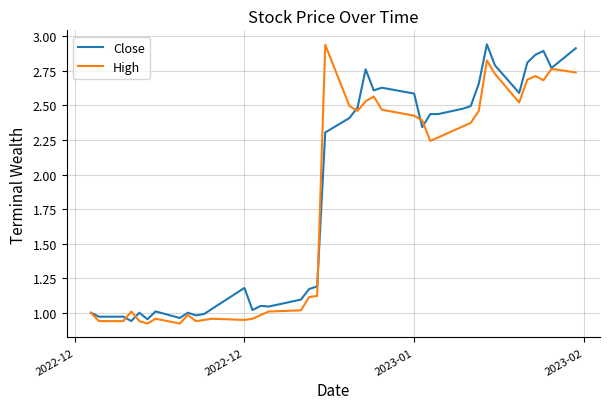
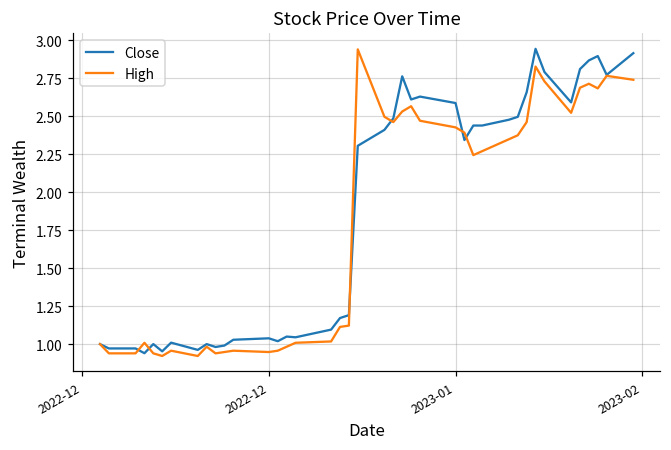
Close, 2022-12: 1.18 -> 1.04
